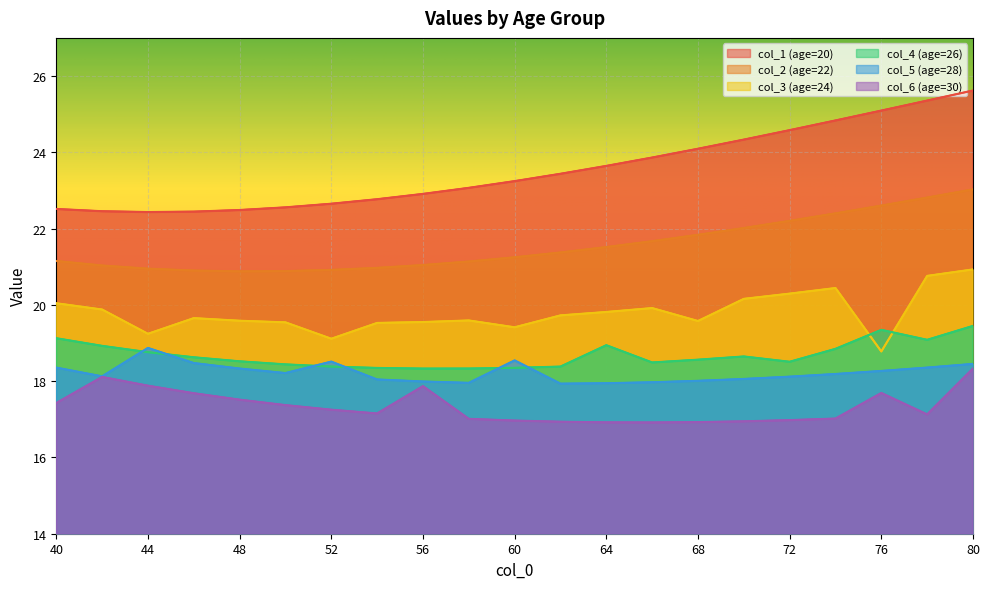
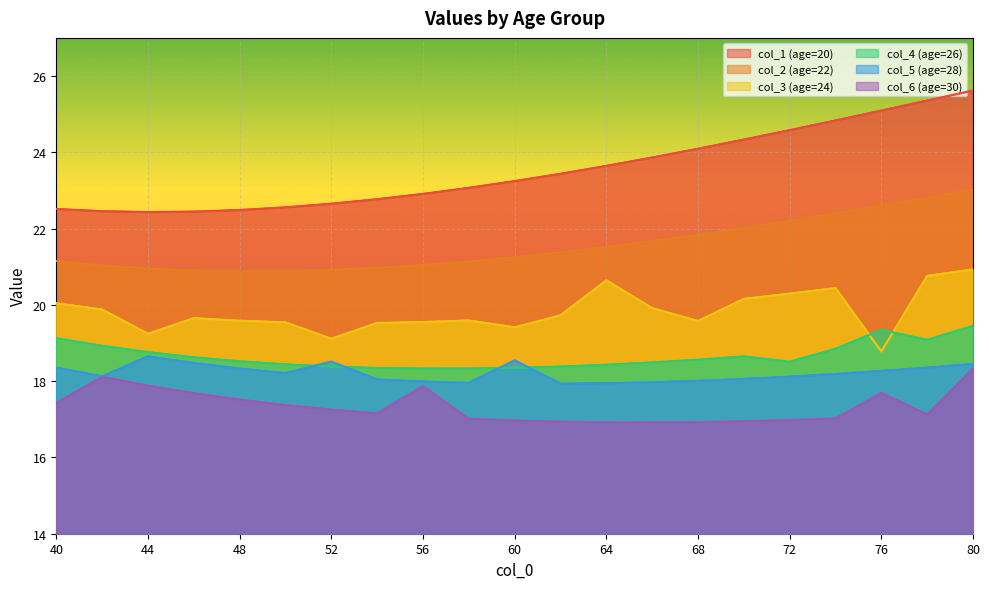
col_5 (age=28), 44: 18.9 -> 18.6
col_3 (age=24), 64: 19.8 -> 20.6
col_4 (age=26), 64: 18.9 -> 18.4
